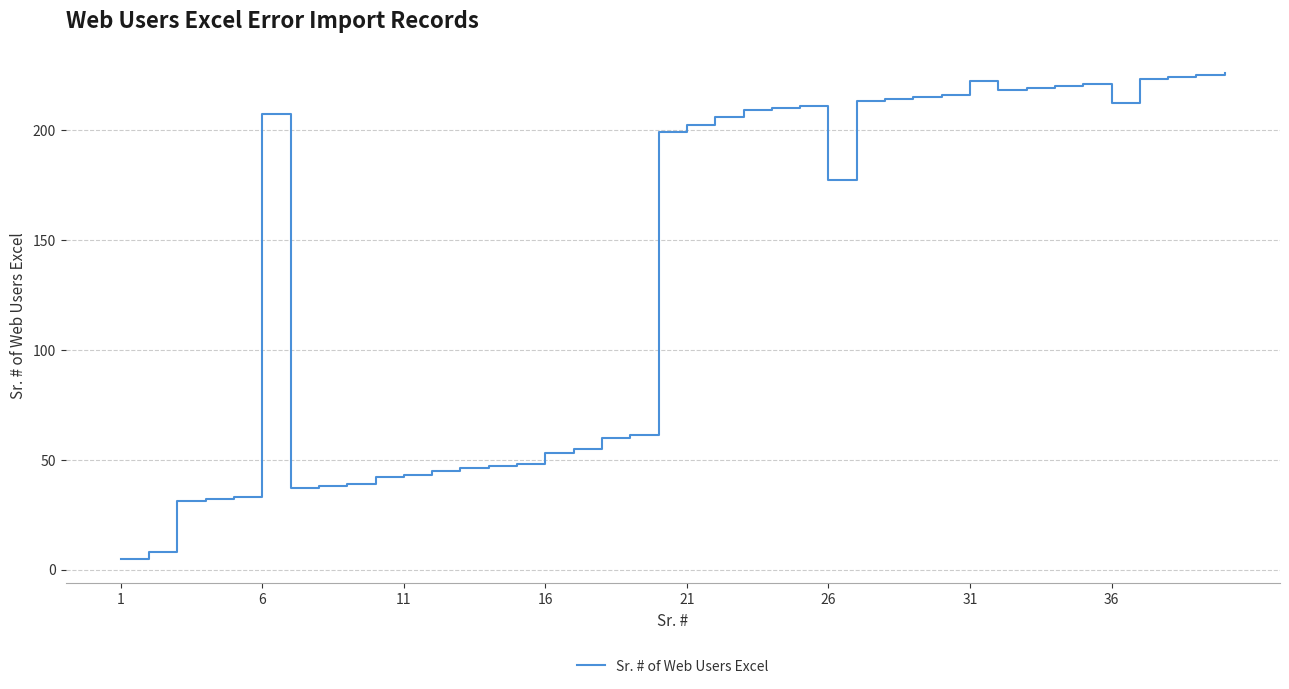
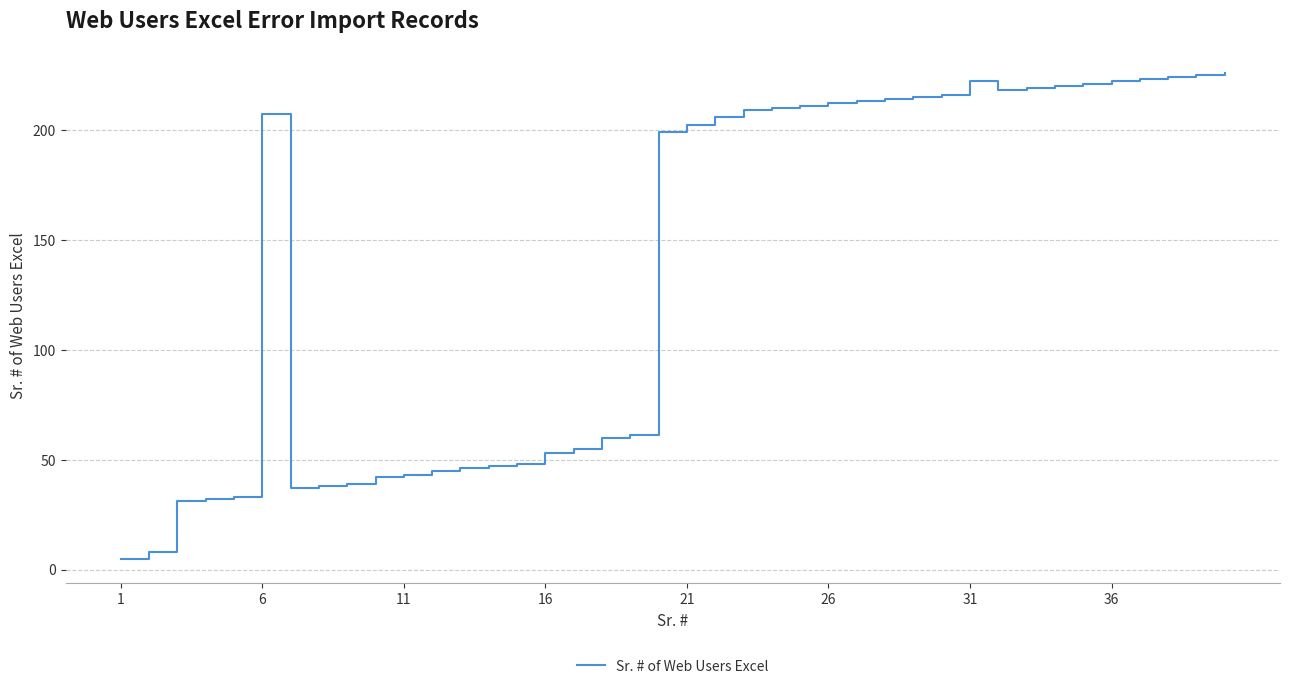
26: 177 -> 212
36: 212 -> 222
